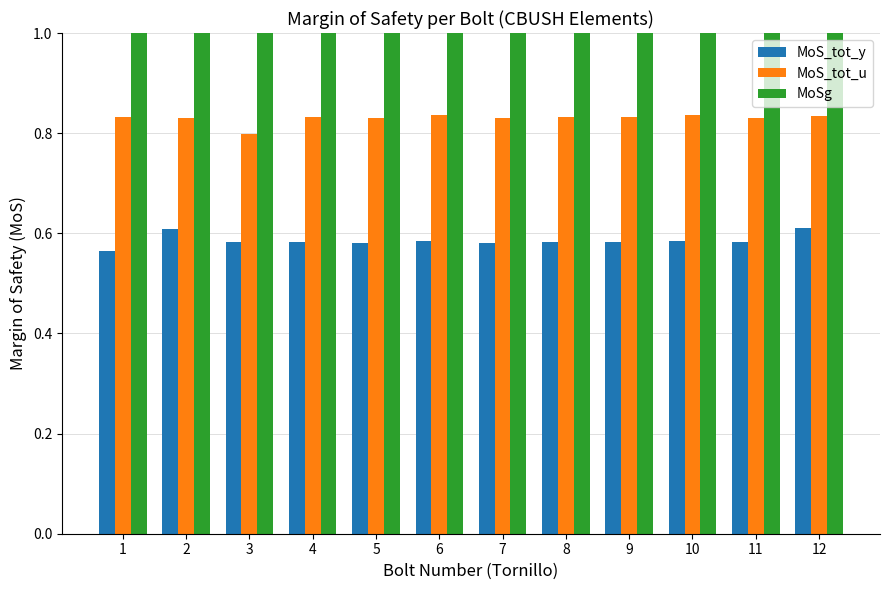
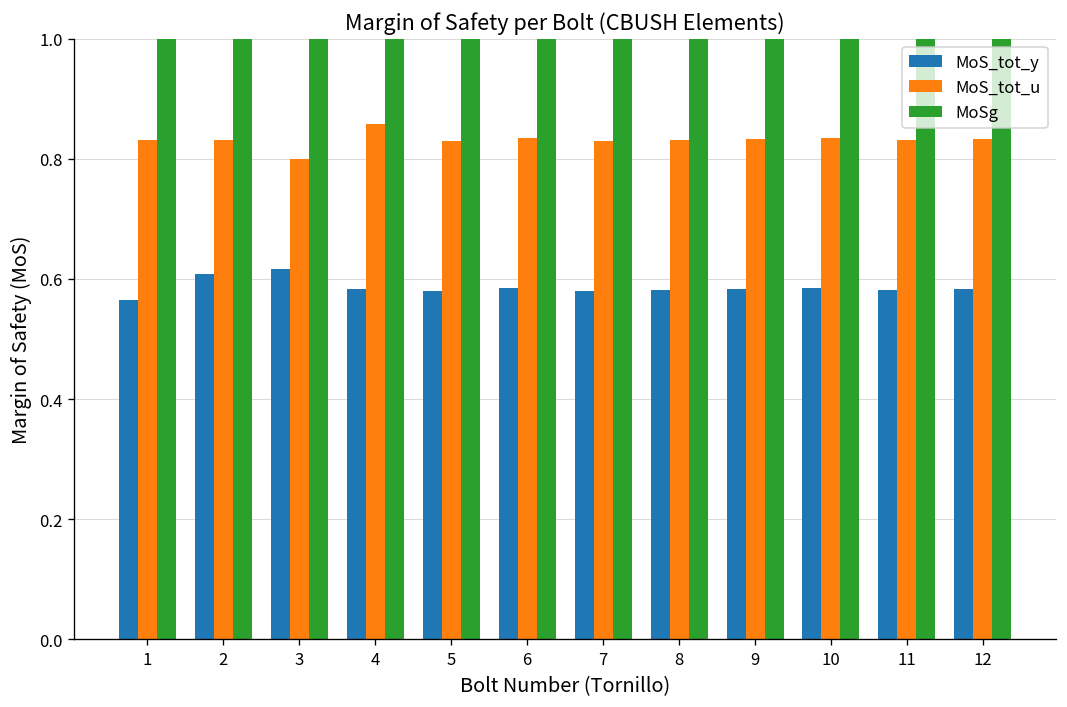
MoS_tot_y, 3: 0.58 -> 0.62
MoS_tot_u, 4: 0.83 -> 0.86
MoS_tot_y, 12: 0.61 -> 0.58
